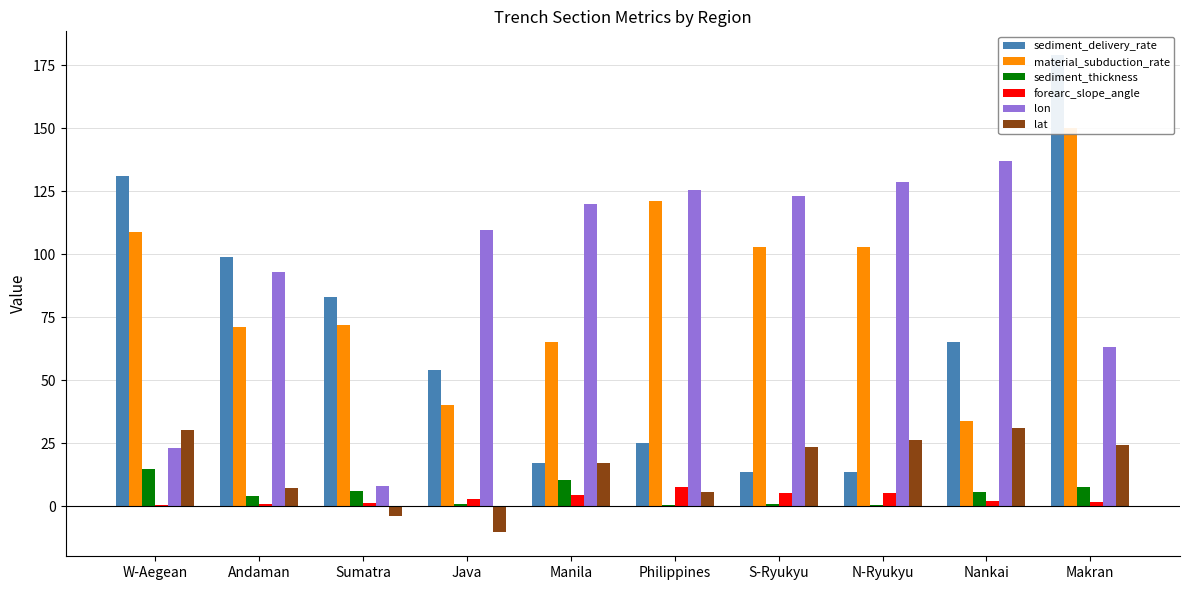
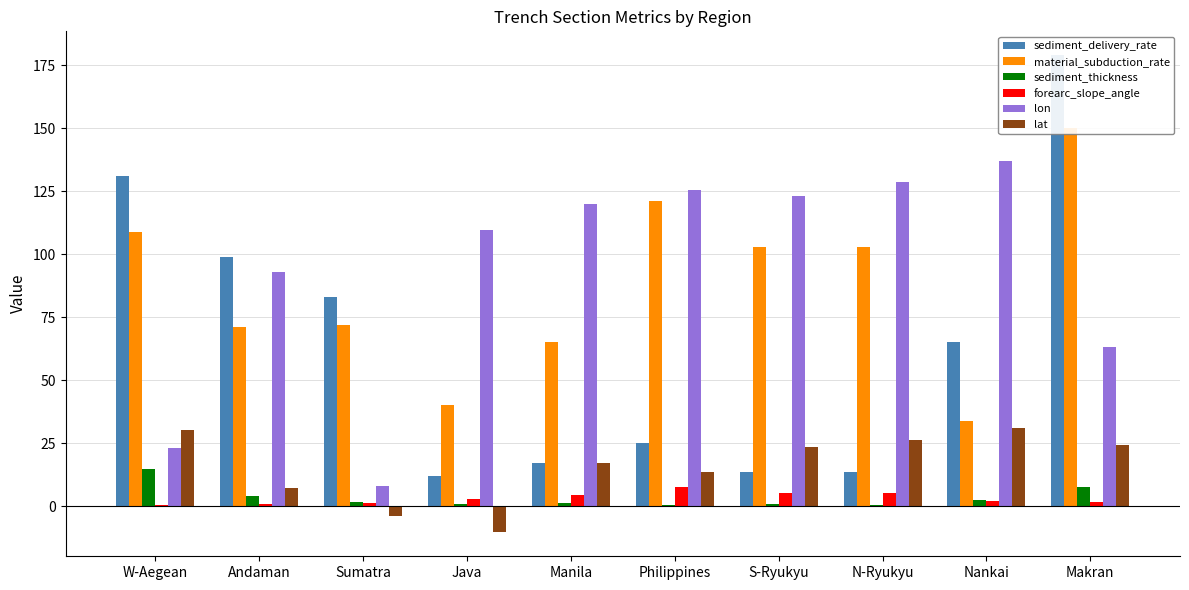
sediment_thickness, Sumatra: 6 -> 2
sediment_delivery_rate, Java: 54 -> 12
sediment_thickness, Manila: 11 -> 1
lat, Philippines: 6 -> 14
sediment_thickness, Nankai: 6 -> 2
